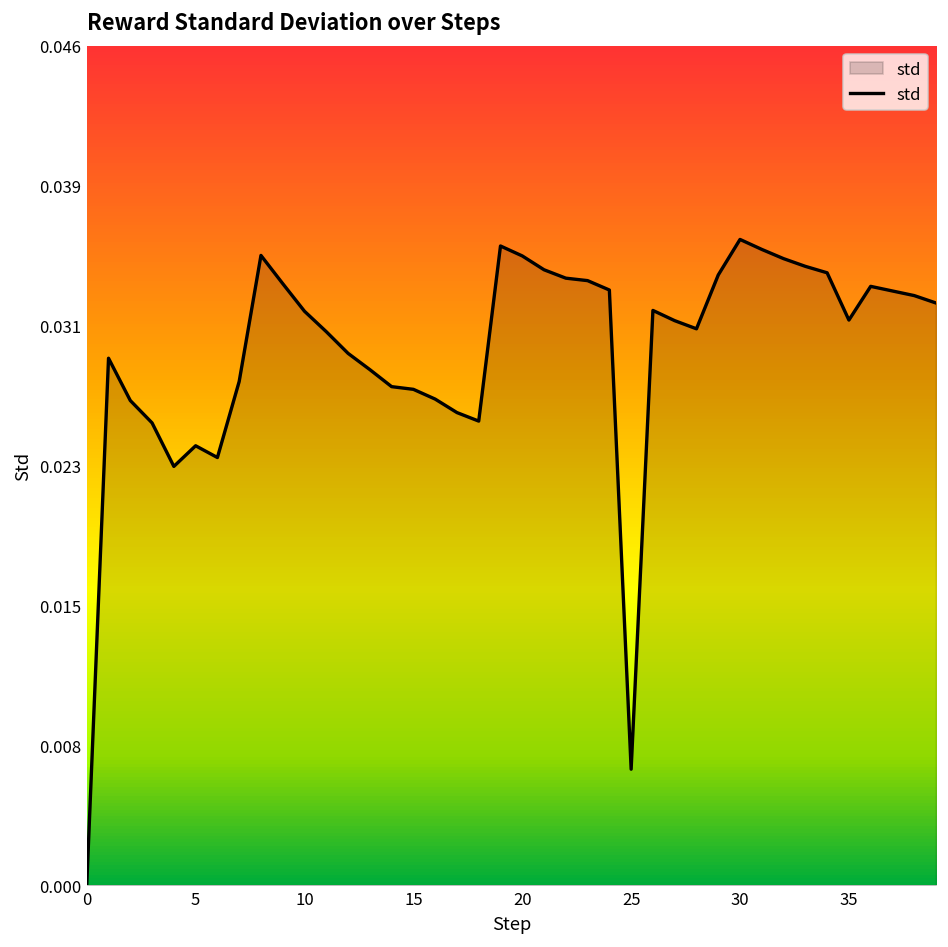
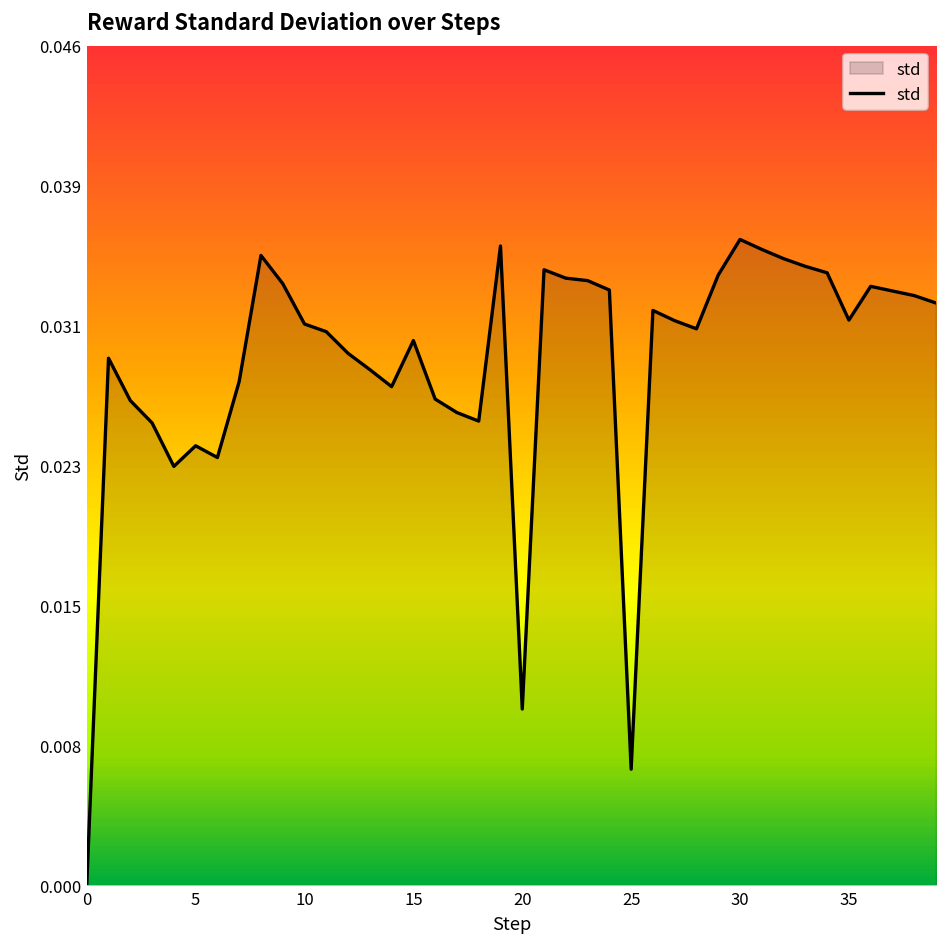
10: 0.0317 -> 0.0310
15: 0.0274 -> 0.0301
20: 0.0347 -> 0.0097
